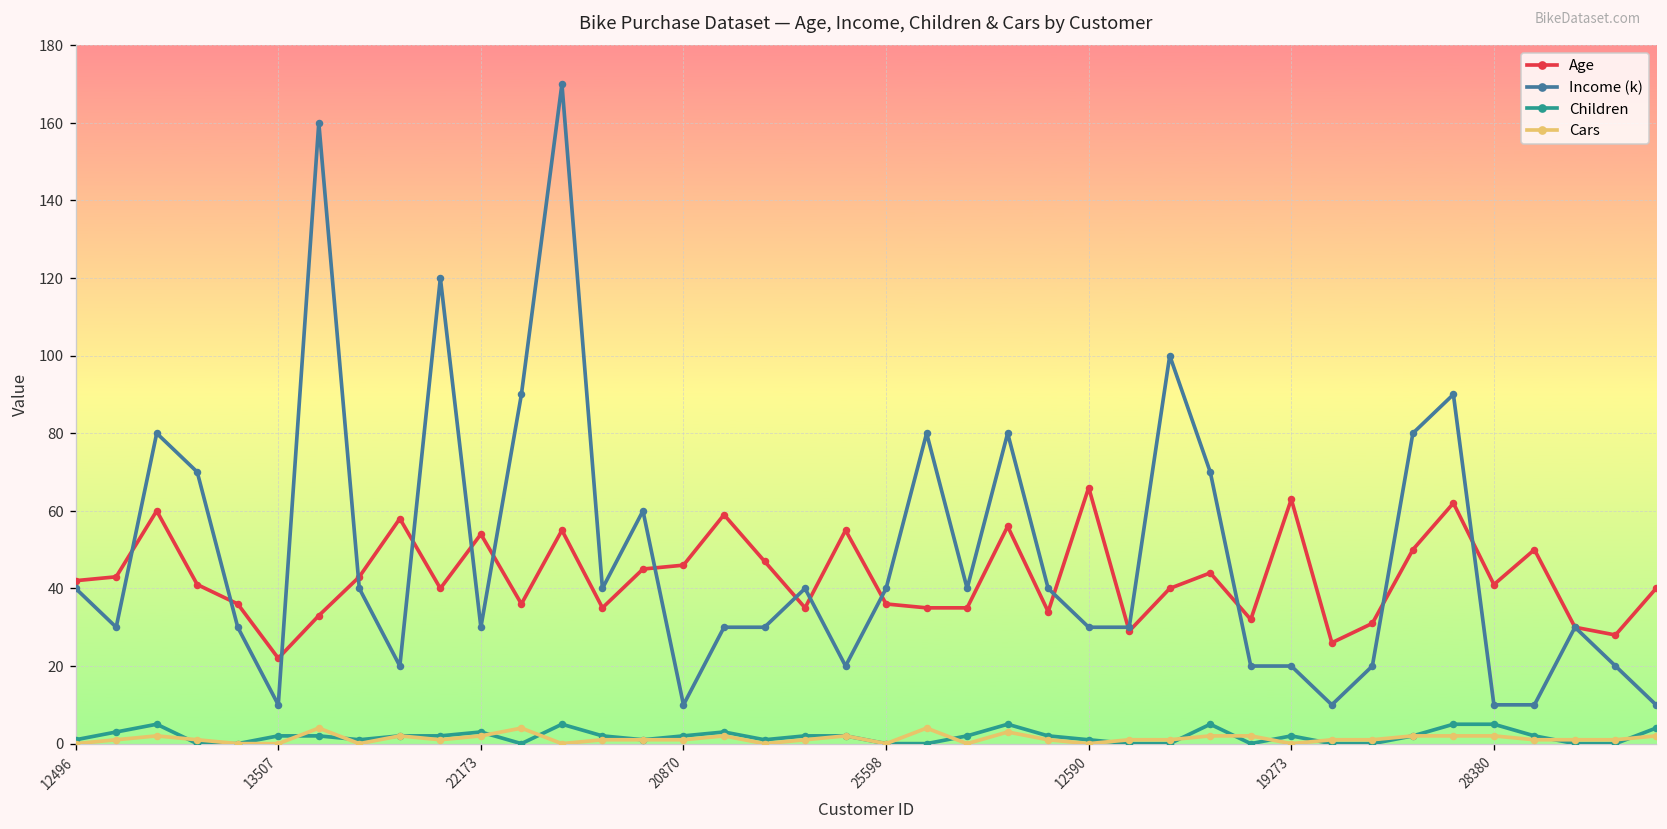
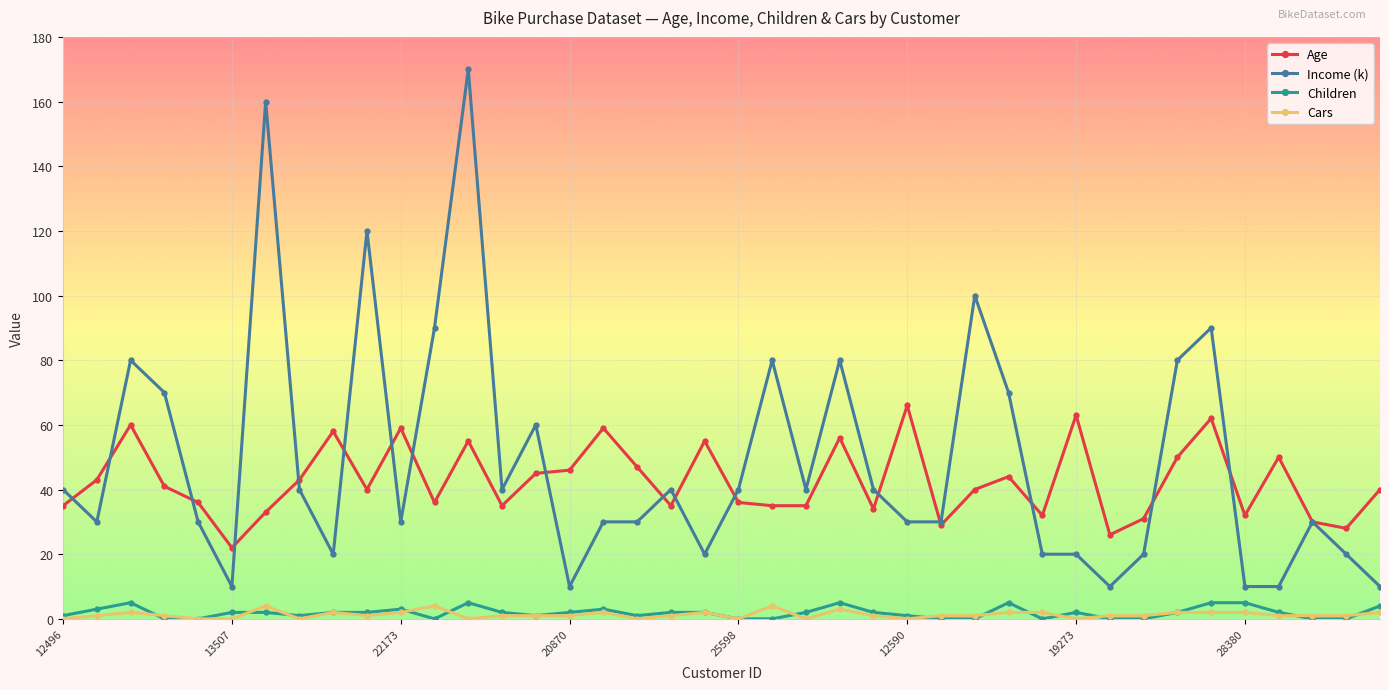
Age, 12496: 42 -> 35
Age, 22173: 54 -> 59
Age, 28380: 41 -> 32
